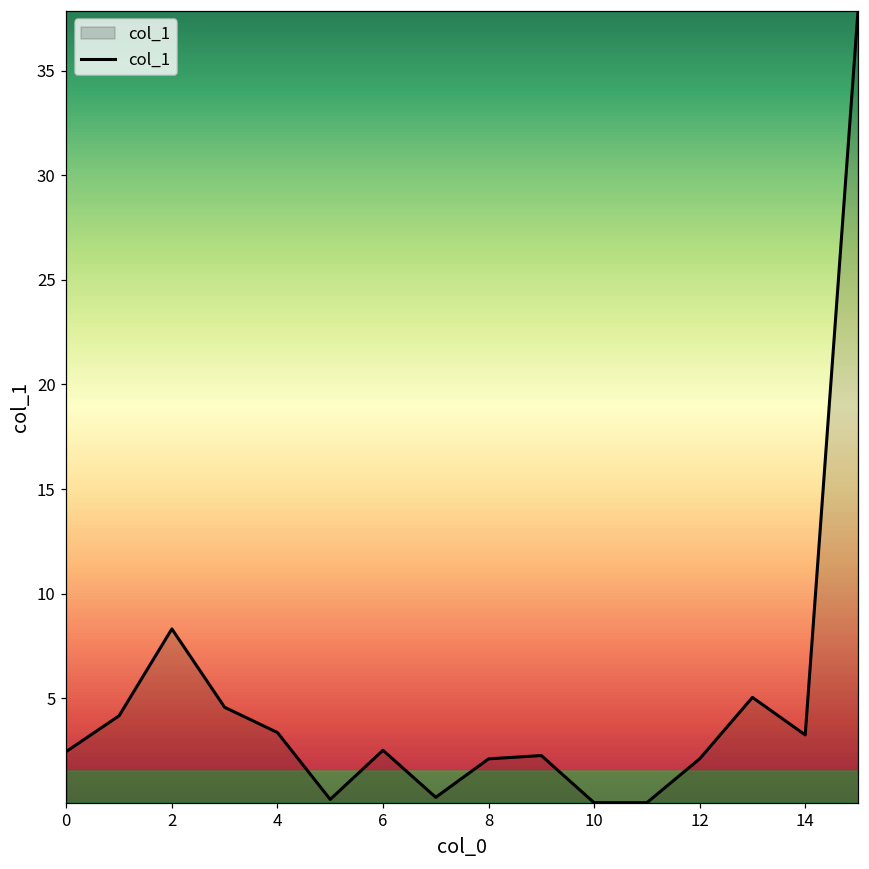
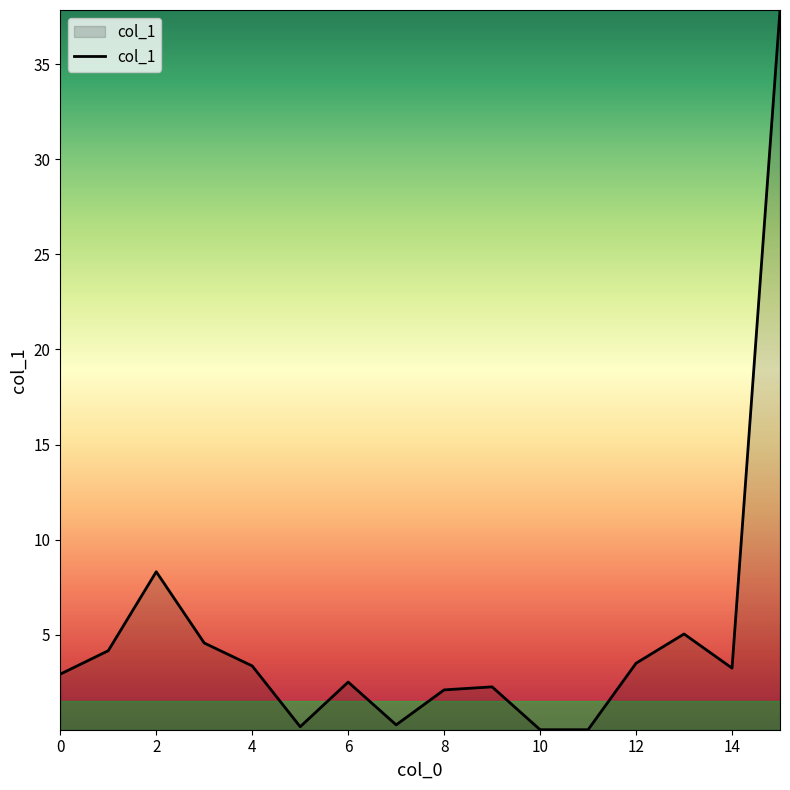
0: 2.4 -> 2.9
12: 2.1 -> 3.5
